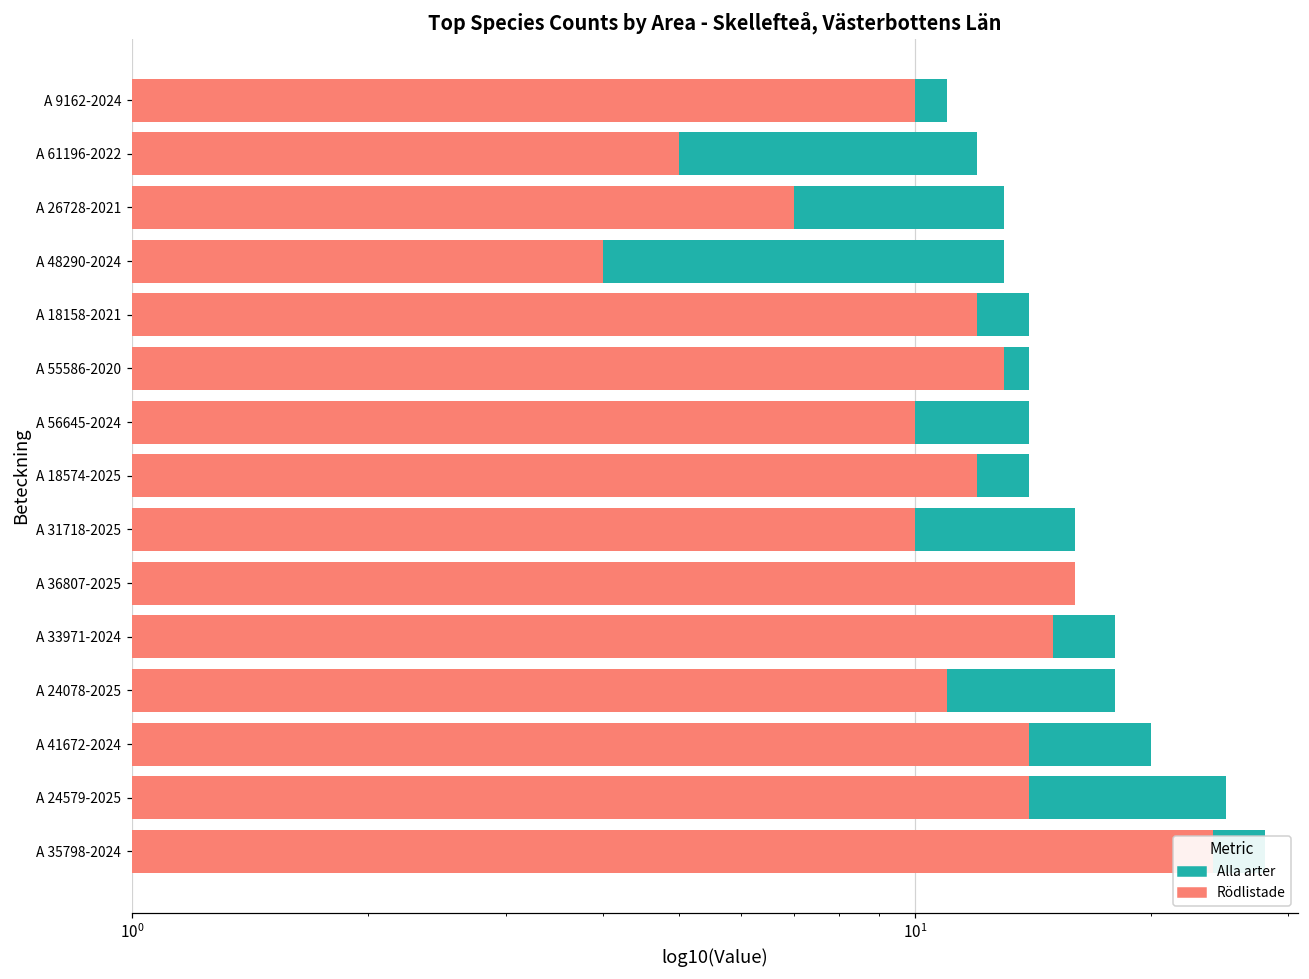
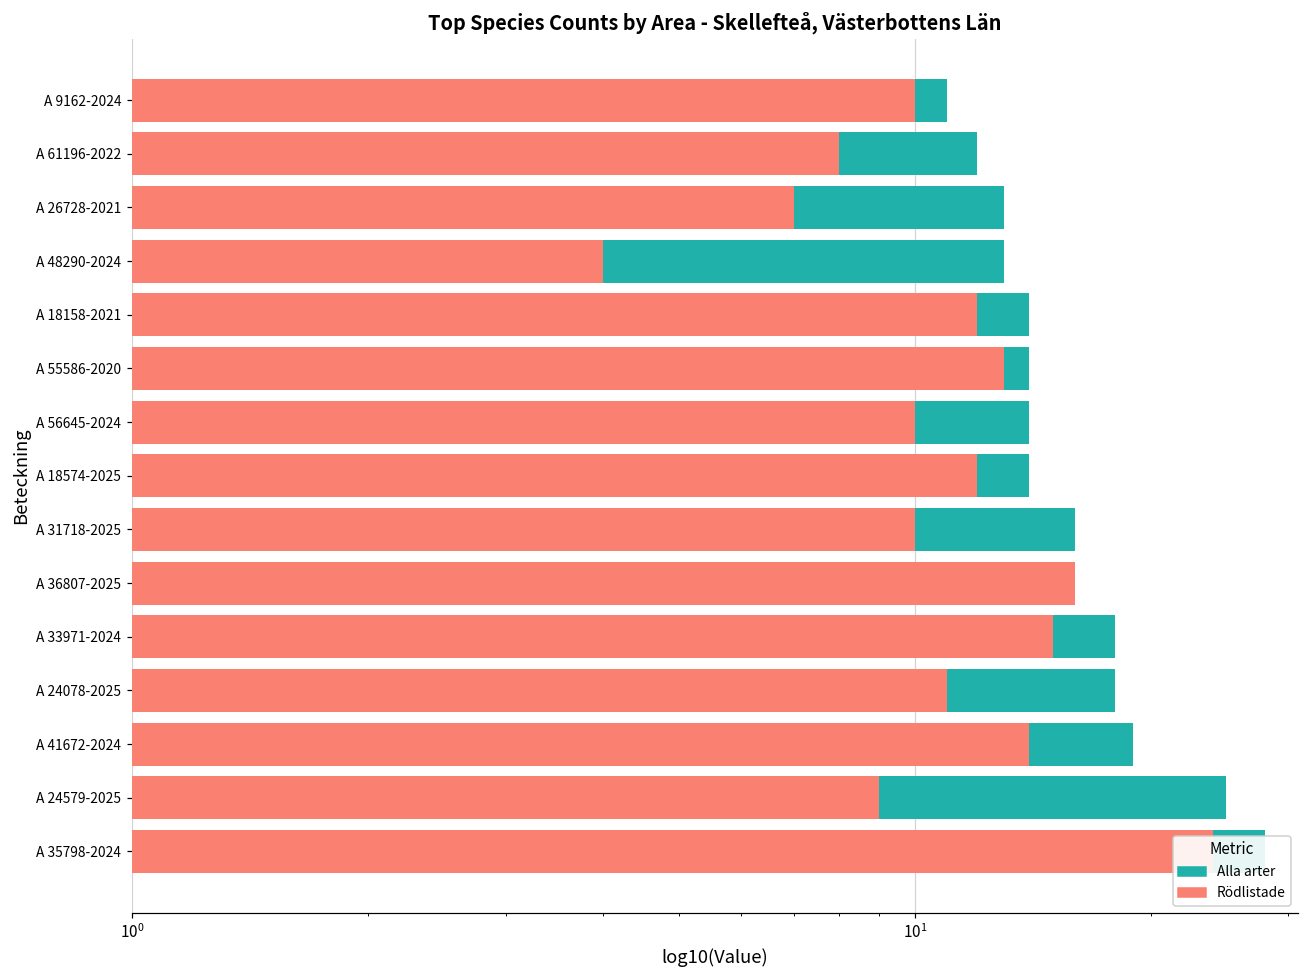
Rödlistade, A 61196-2022: 5 -> 8
Alla arter, A 41672-2024: 20 -> 19
Rödlistade, A 24579-2025: 14 -> 9
